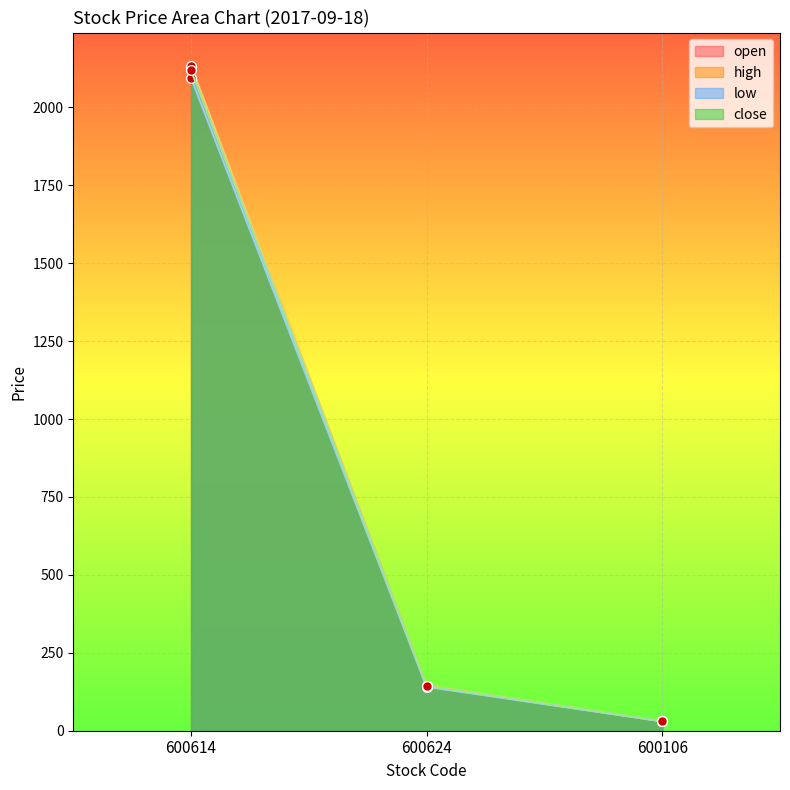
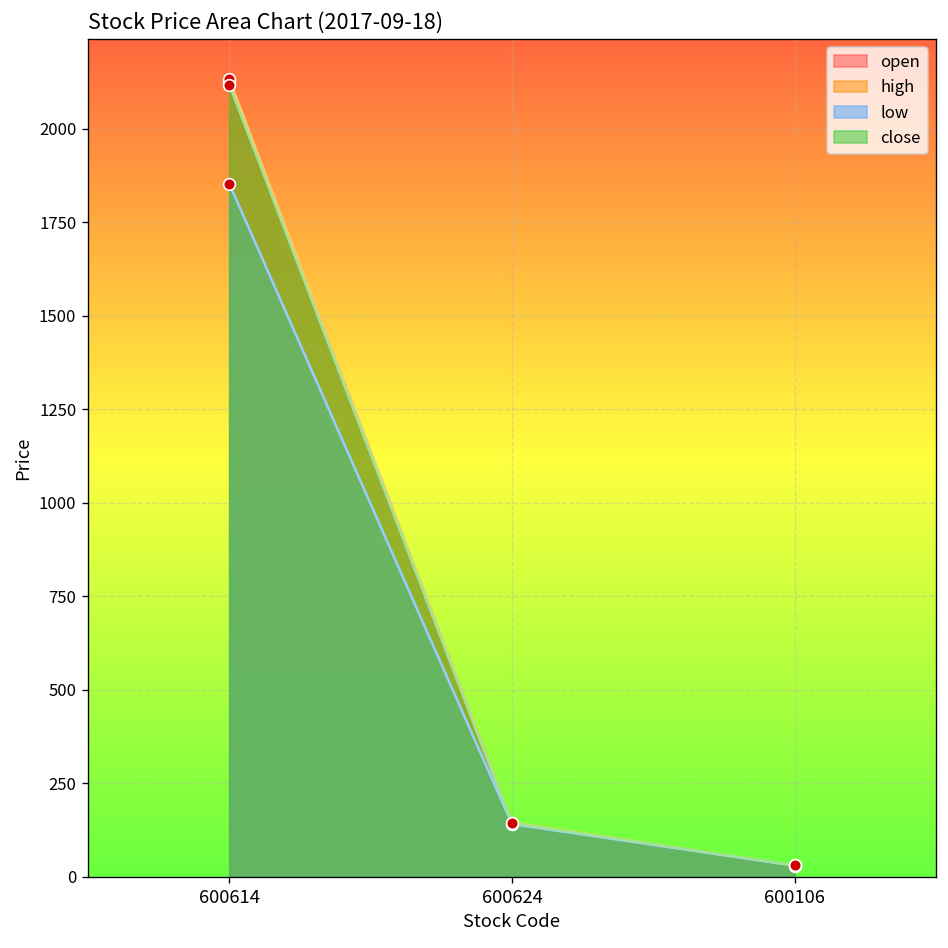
low, 600614: 2090 -> 1850
